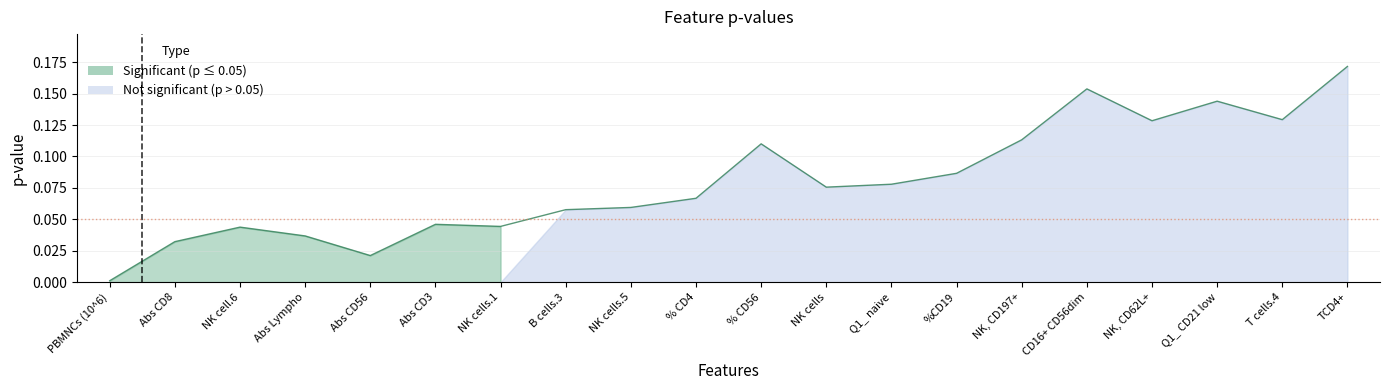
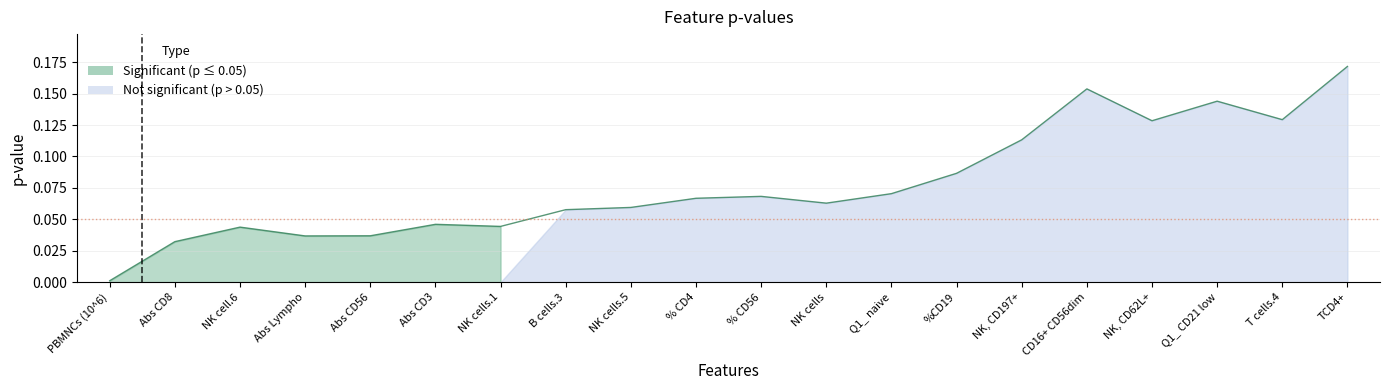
Significant (p ≤ 0.05), Abs CD56: 0.021 -> 0.037
Not significant (p > 0.05), % CD56: 0.110 -> 0.068
Not significant (p > 0.05), NK cells: 0.076 -> 0.063
Not significant (p > 0.05), Q1_ naive: 0.078 -> 0.070
